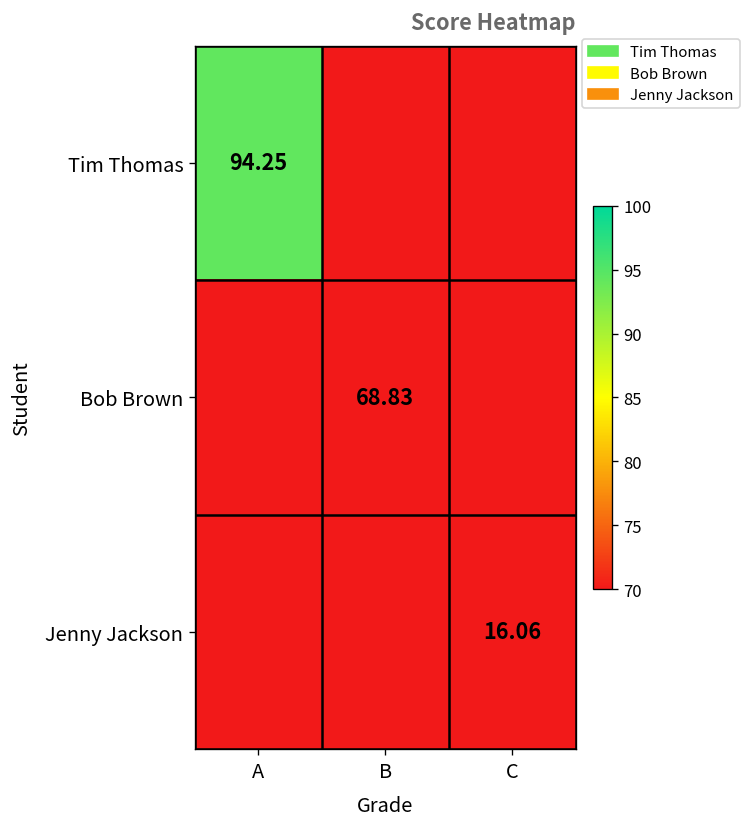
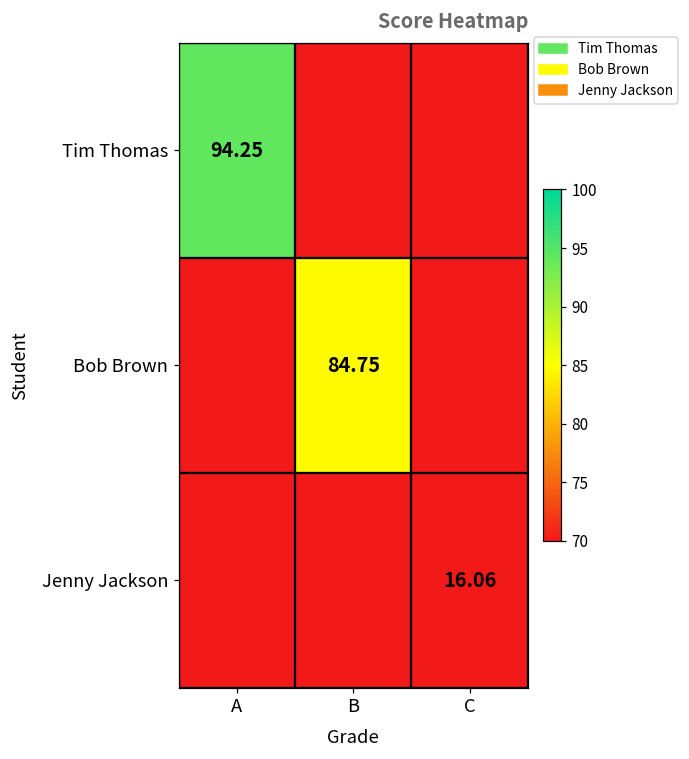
Bob Brown, B: 68.83 -> 84.75
